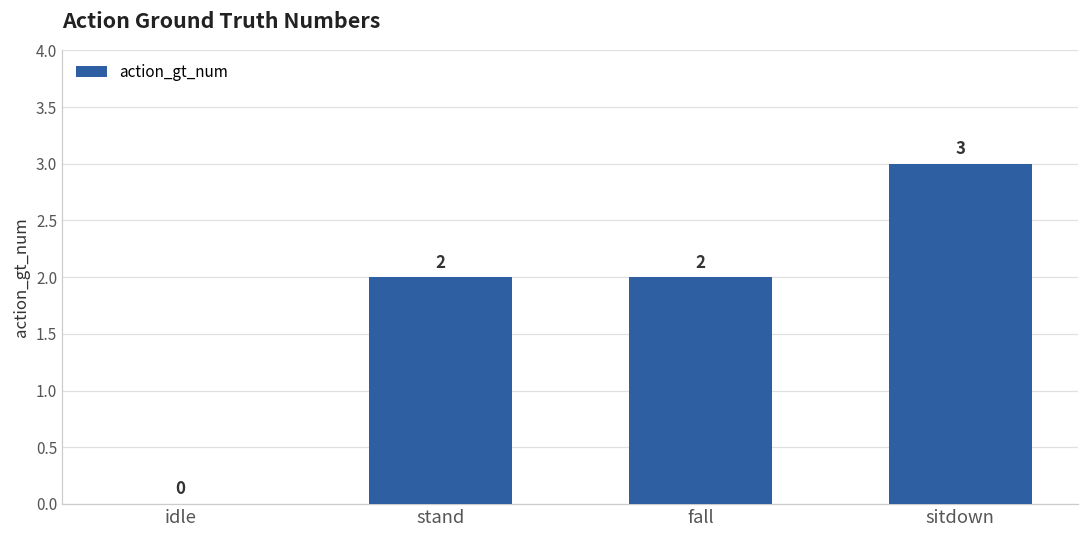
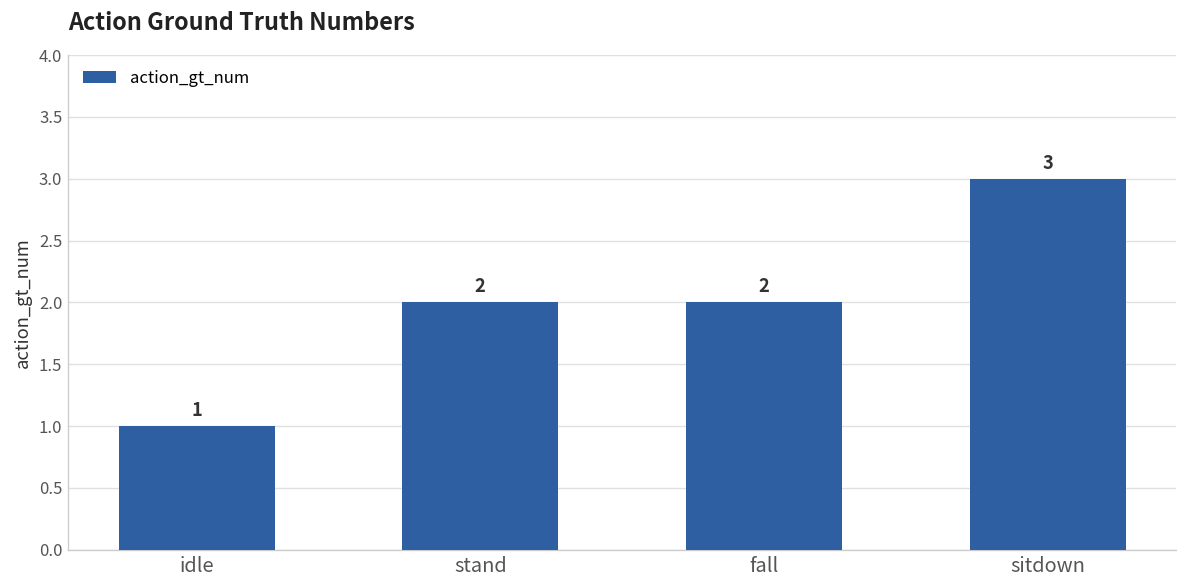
idle: 0 -> 1
